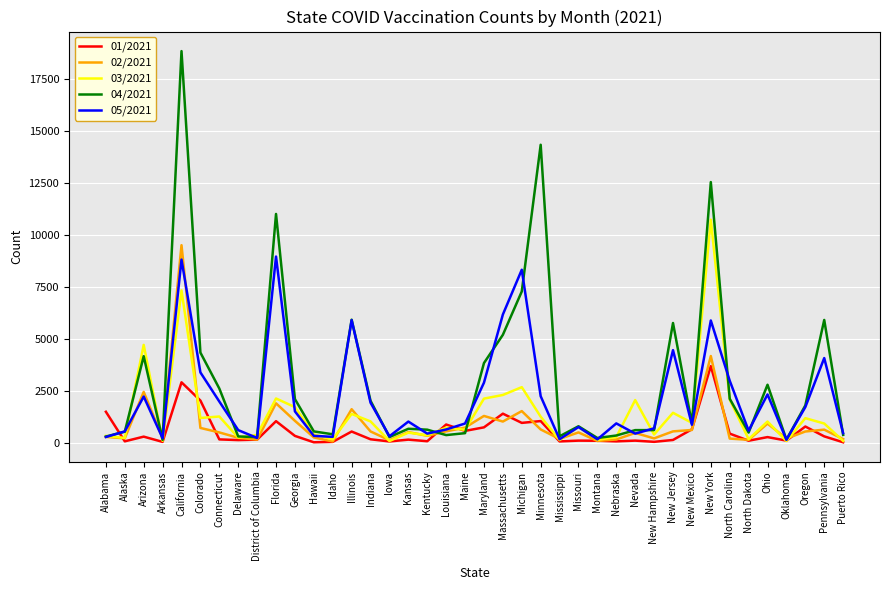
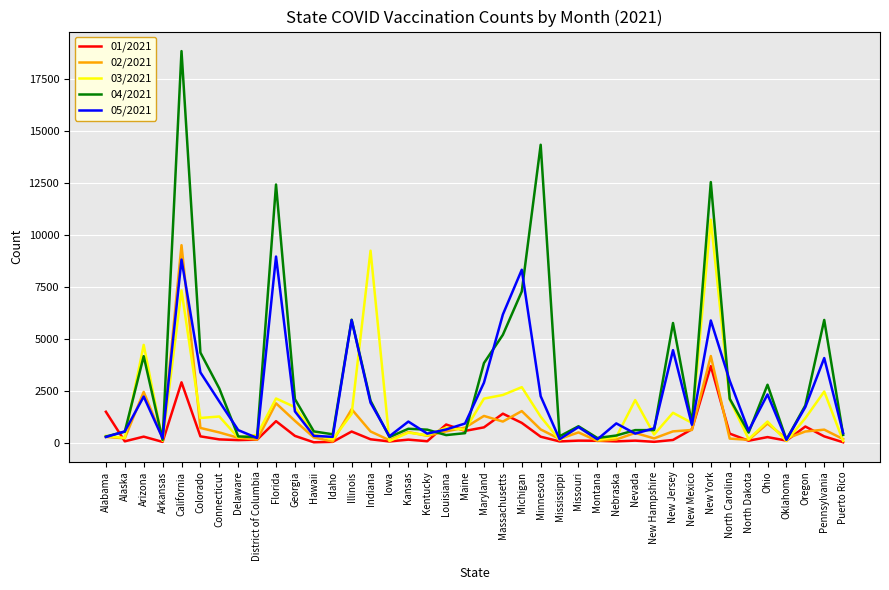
01/2021, Colorado: 2000 -> 300
04/2021, Florida: 11000 -> 12400
03/2021, Indiana: 1000 -> 9200
01/2021, Minnesota: 1000 -> 300
03/2021, Pennsylvania: 900 -> 2500
